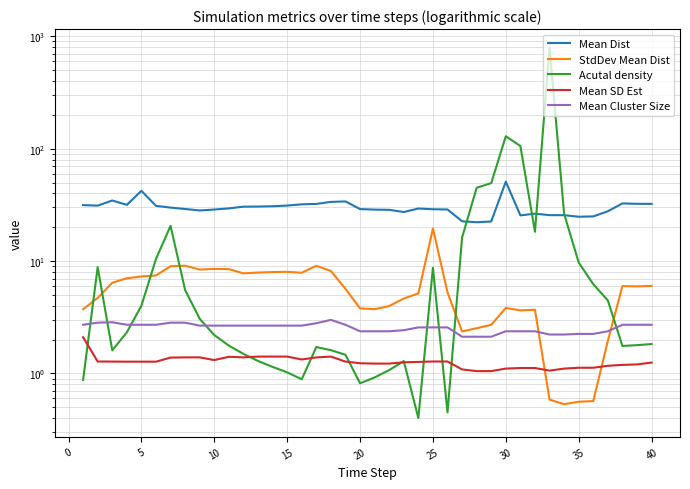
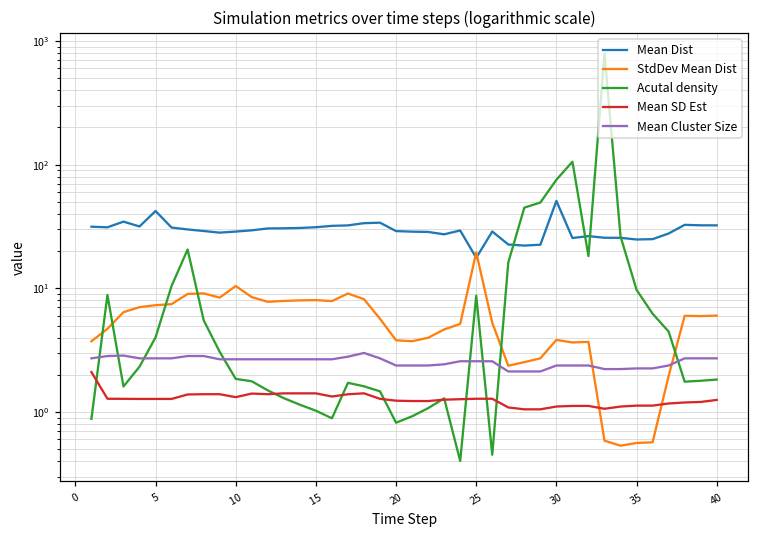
StdDev Mean Dist, 10: 9 -> 10
Acutal density, 10: 2.2 -> 1.9
Mean Dist, 25: 29 -> 18
Acutal density, 30: 130 -> 80
